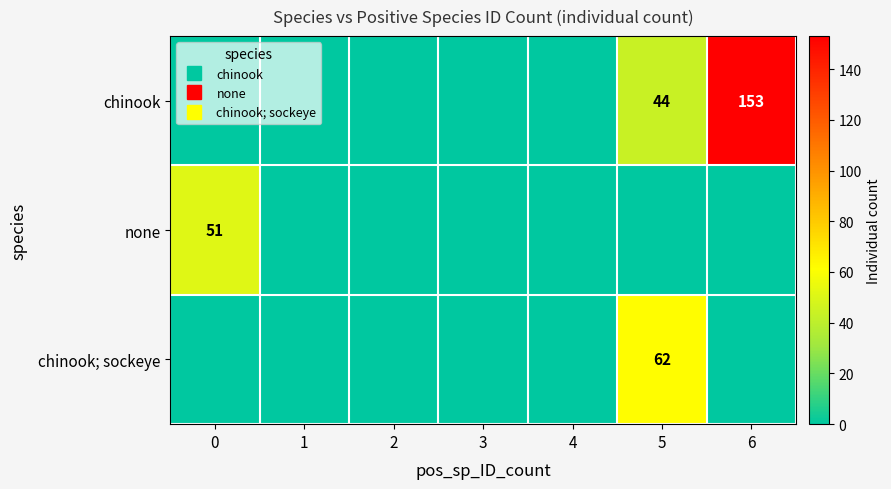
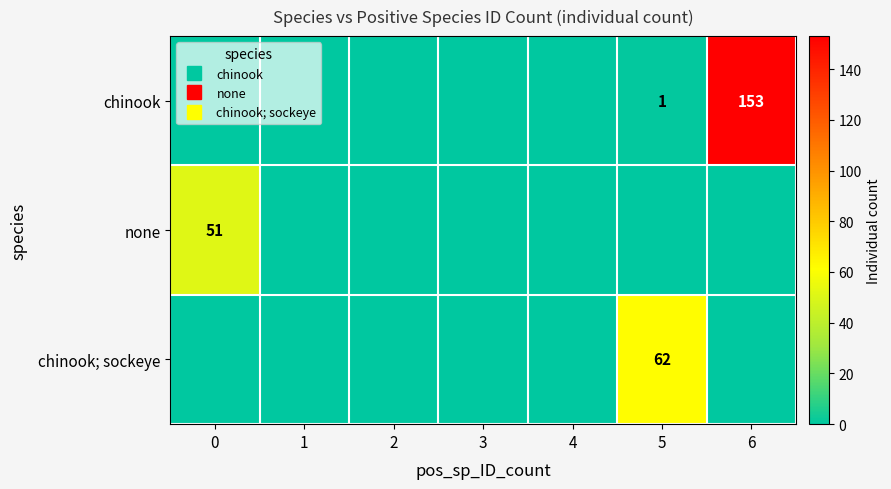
chinook, 5: 44 -> 1
